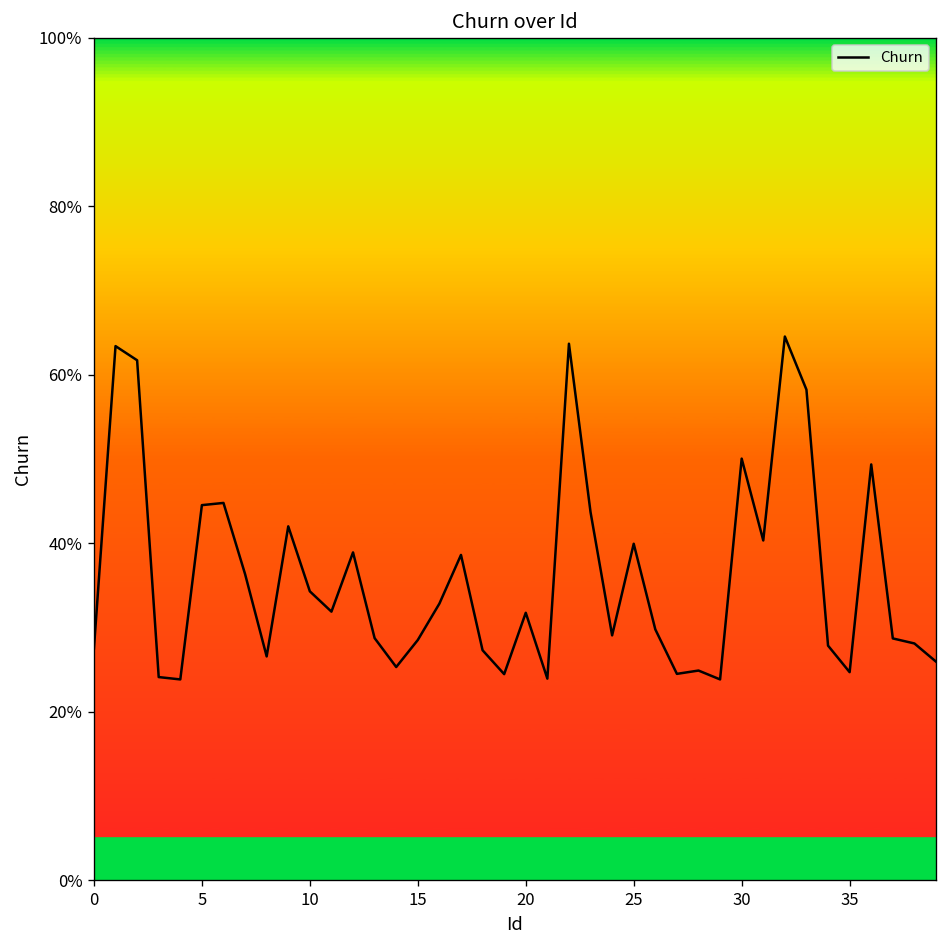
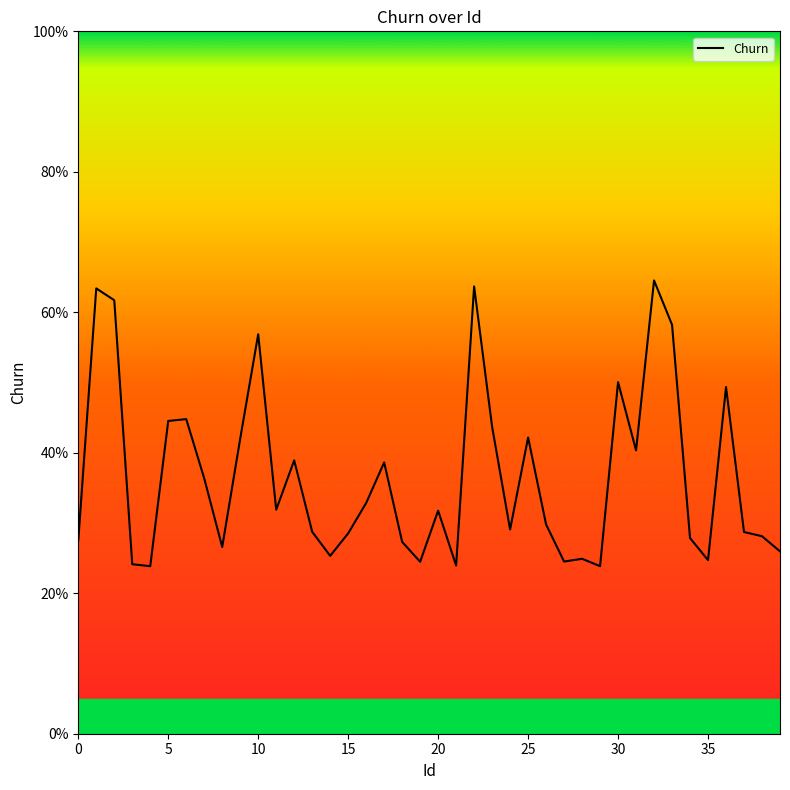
10: 34% -> 57%
25: 40% -> 42%
